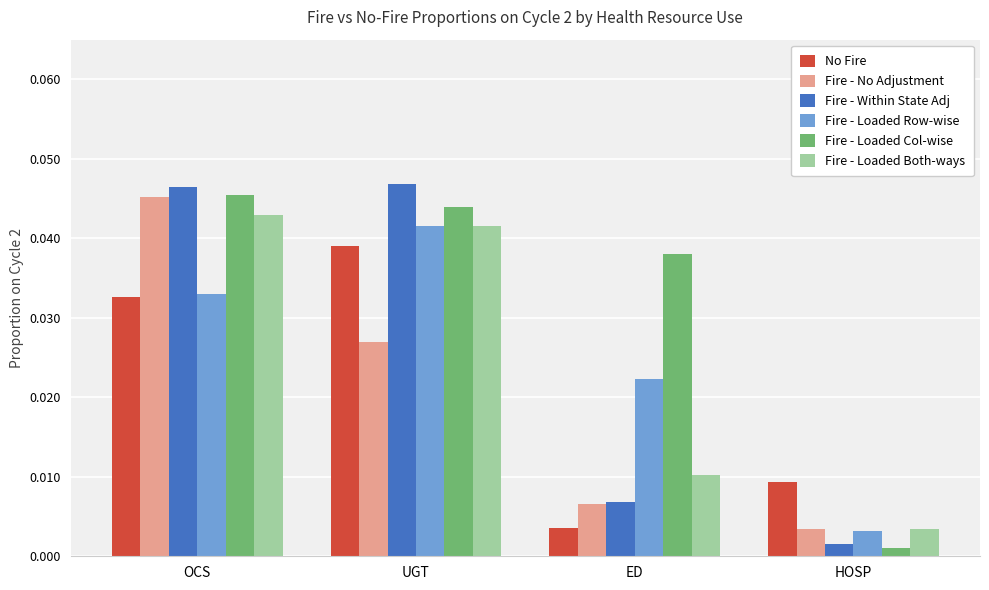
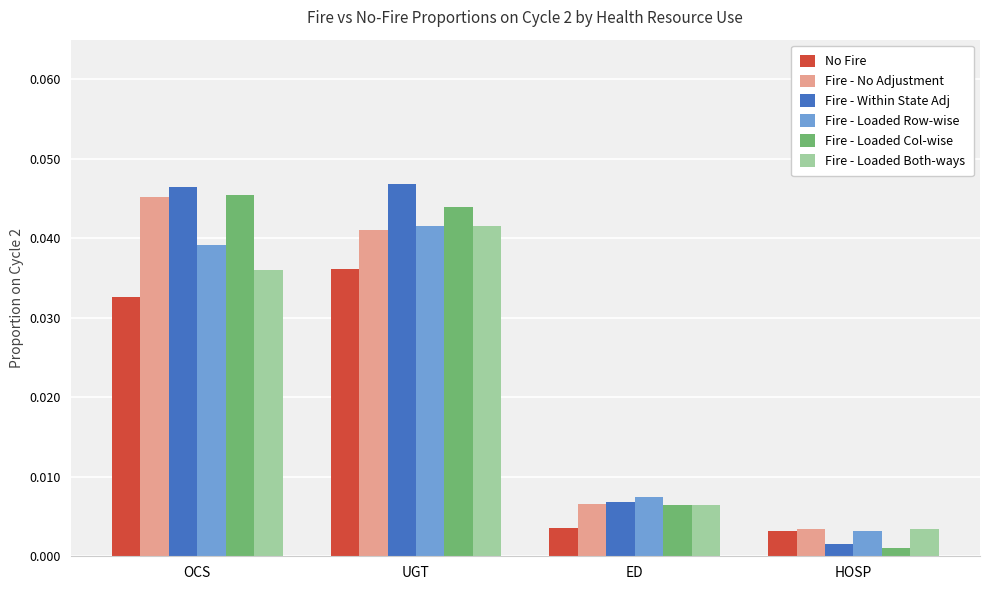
Fire - Loaded Row-wise, OCS: 0.033 -> 0.039
Fire - Loaded Both-ways, OCS: 0.043 -> 0.036
No Fire, UGT: 0.039 -> 0.036
Fire - No Adjustment, UGT: 0.027 -> 0.041
Fire - Loaded Row-wise, ED: 0.022 -> 0.007
Fire - Loaded Col-wise, ED: 0.038 -> 0.006
Fire - Loaded Both-ways, ED: 0.010 -> 0.006
No Fire, HOSP: 0.009 -> 0.003
